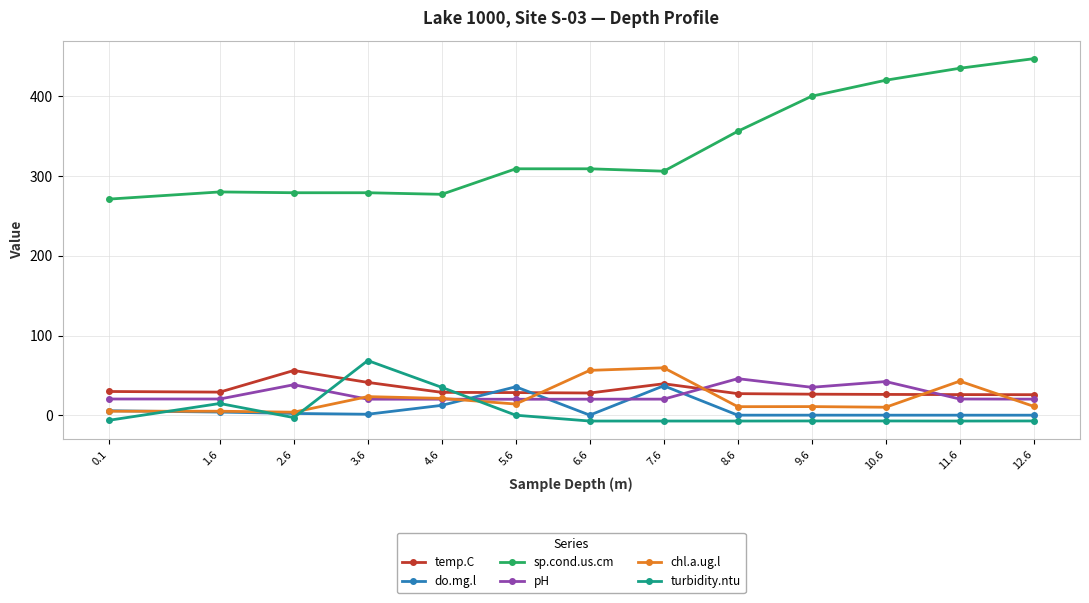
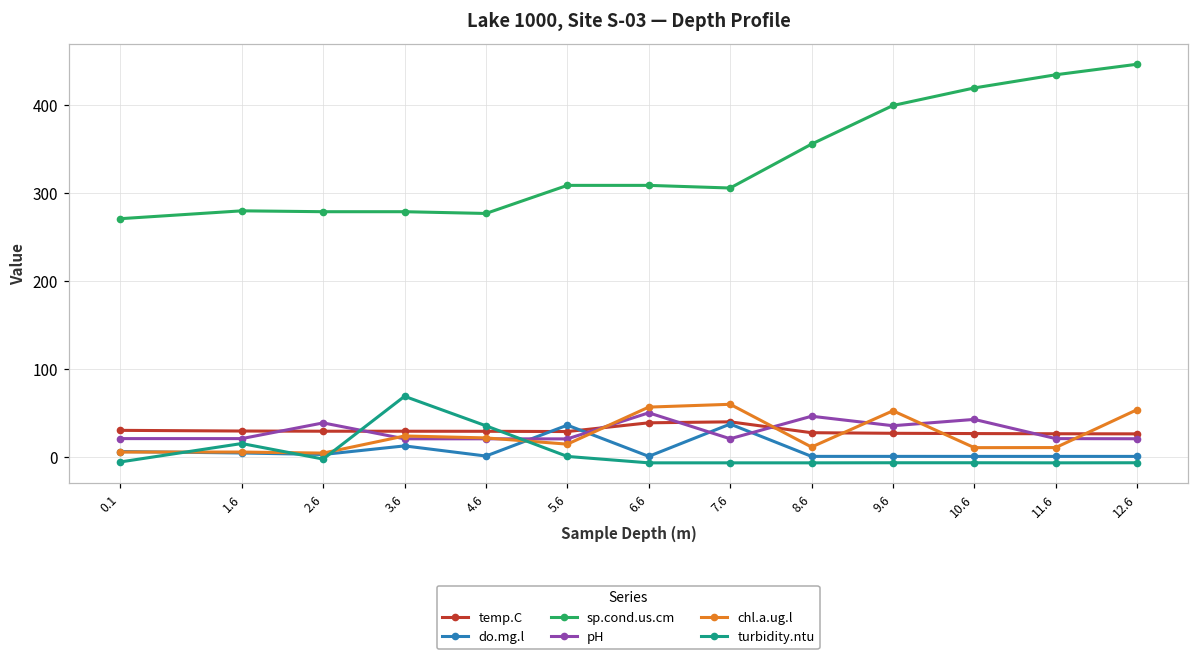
temp.C, 2.6: 60 -> 30
temp.C, 3.6: 40 -> 30
do.mg.l, 3.6: 0 -> 10
do.mg.l, 4.6: 10 -> 0
temp.C, 6.6: 30 -> 40
pH, 6.6: 20 -> 50
chl.a.ug.l, 9.6: 10 -> 50
chl.a.ug.l, 11.6: 40 -> 10
chl.a.ug.l, 12.6: 10 -> 50
